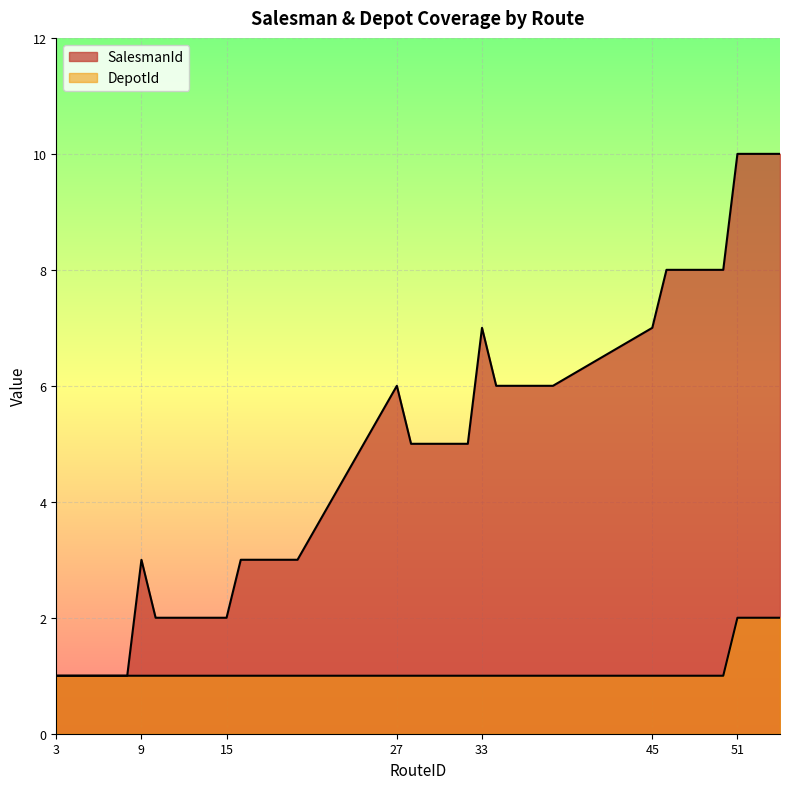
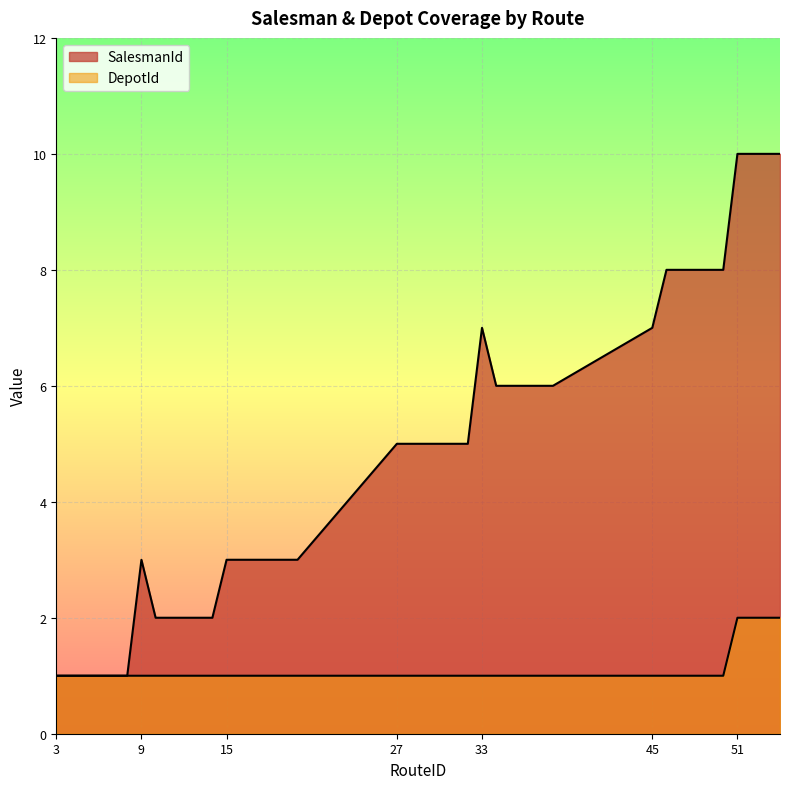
SalesmanId, 15: 2 -> 3
SalesmanId, 27: 6 -> 5
